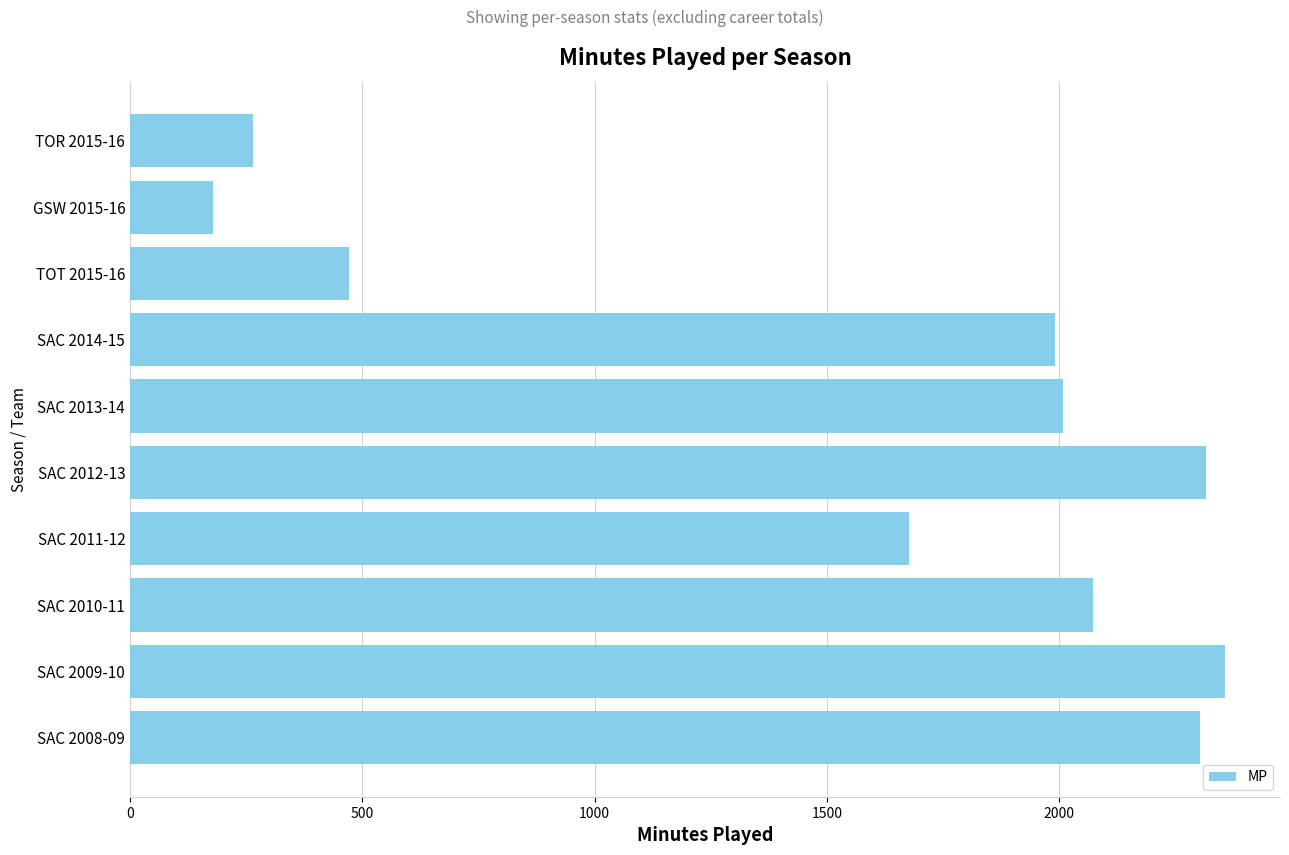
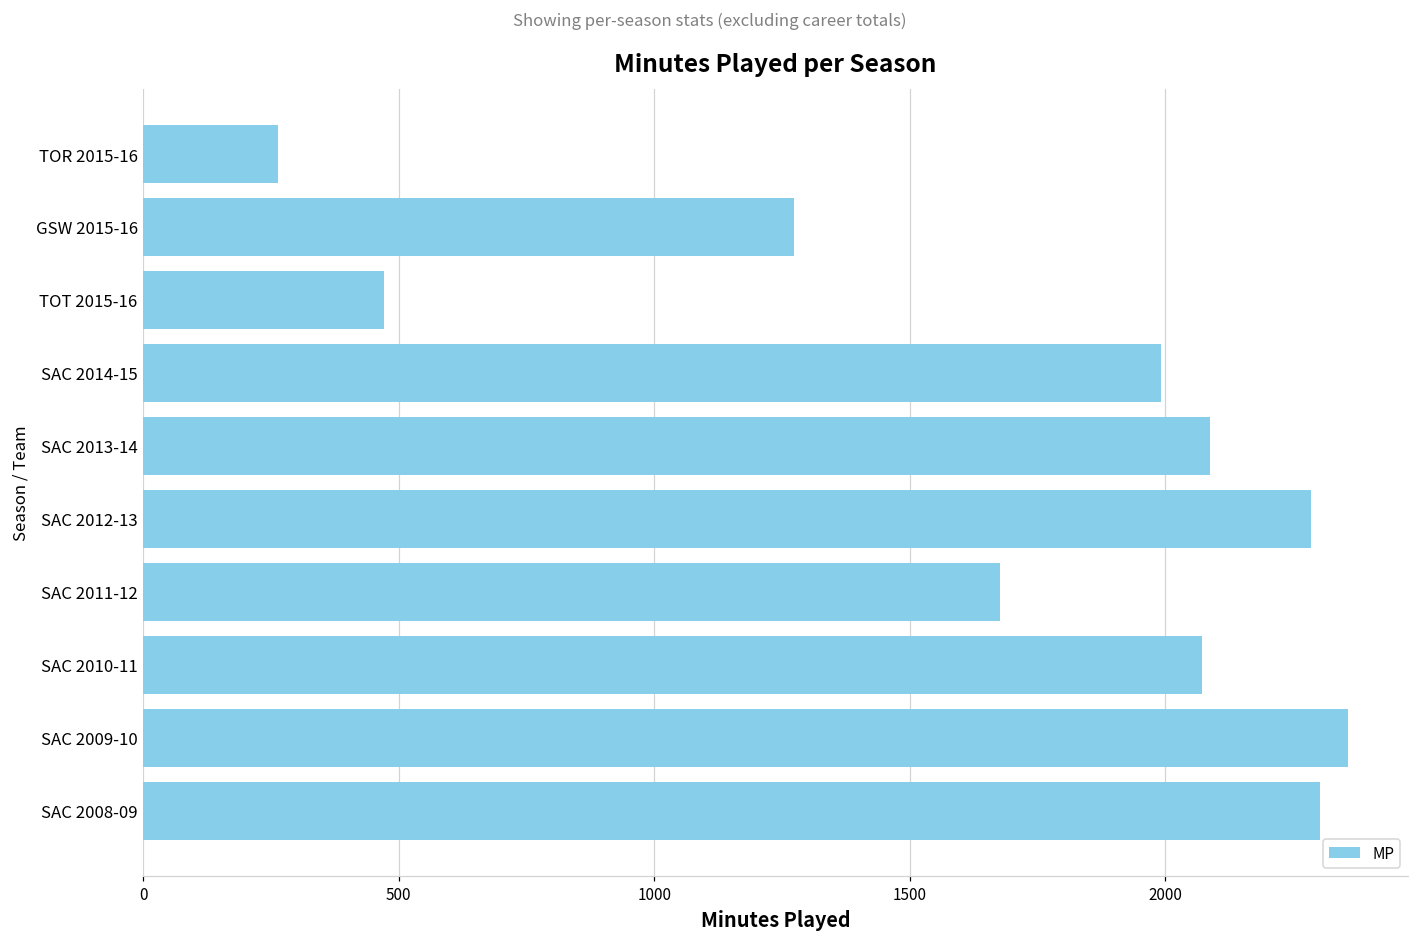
GSW 2015-16: 180 -> 1270
SAC 2013-14: 2010 -> 2090
SAC 2012-13: 2320 -> 2290
